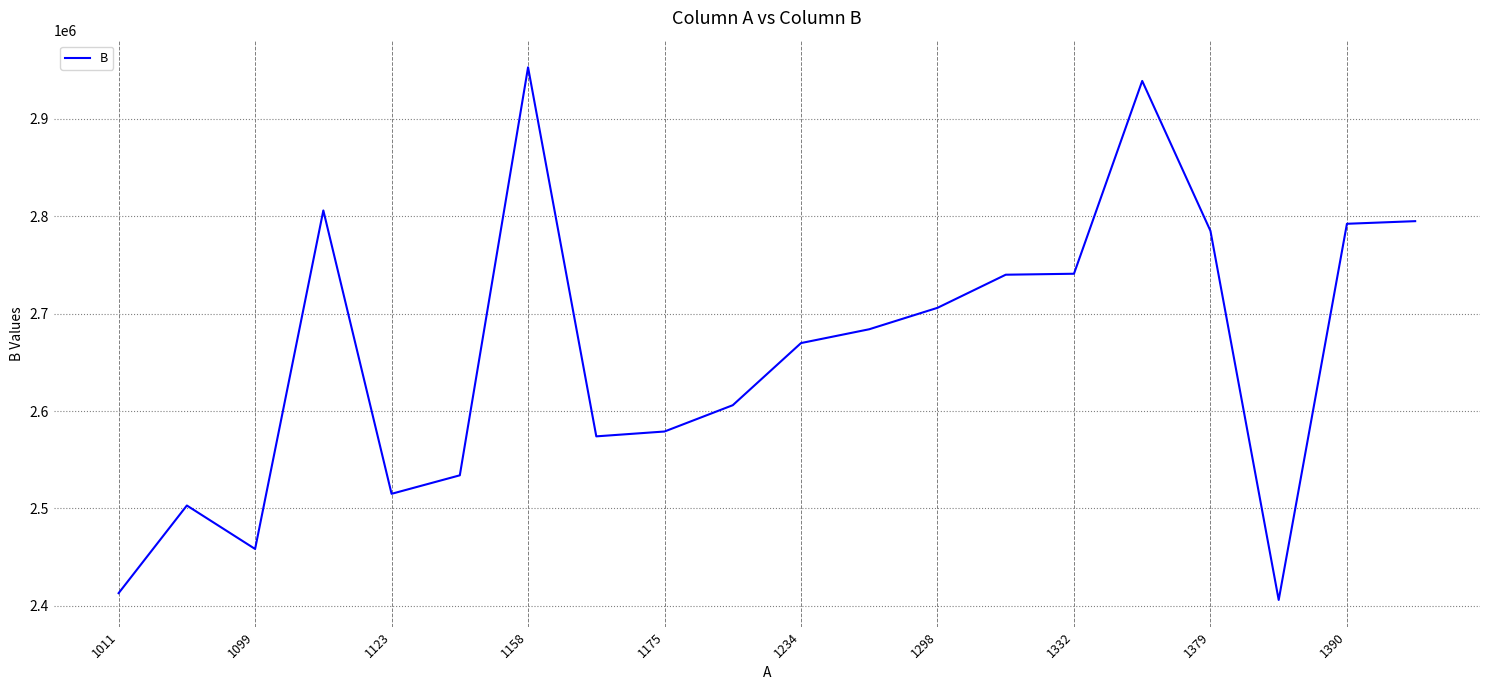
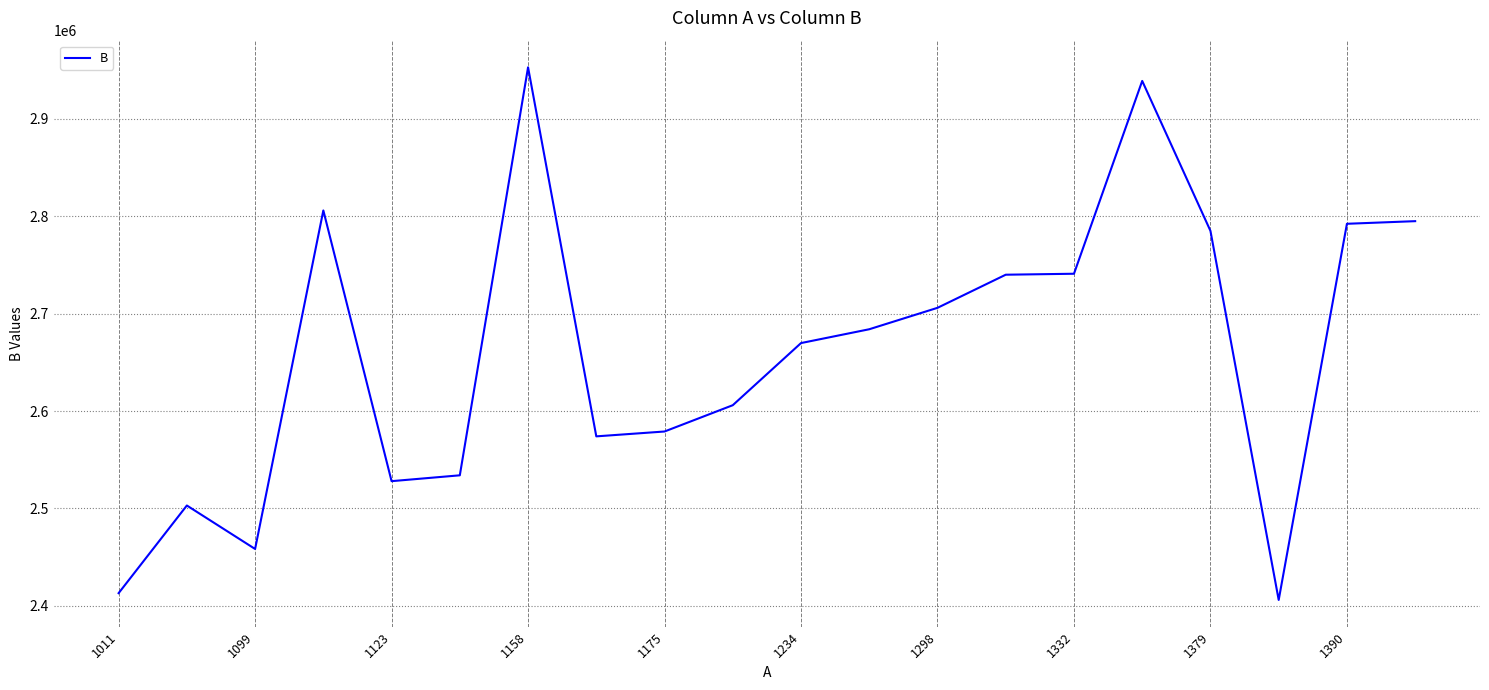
1123: 2520000 -> 2530000
